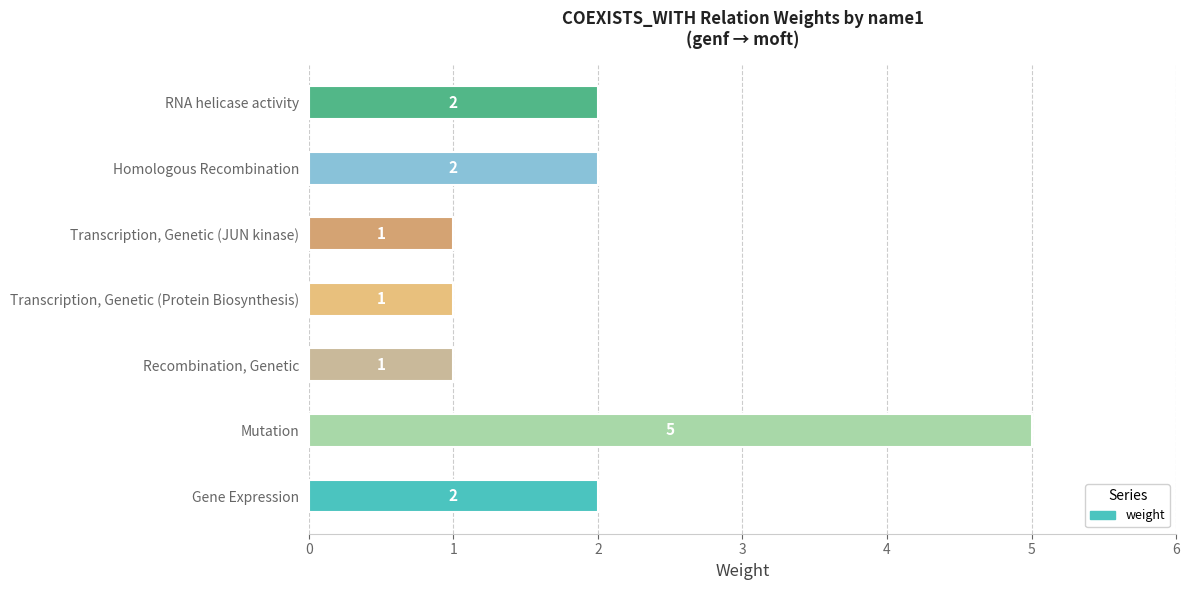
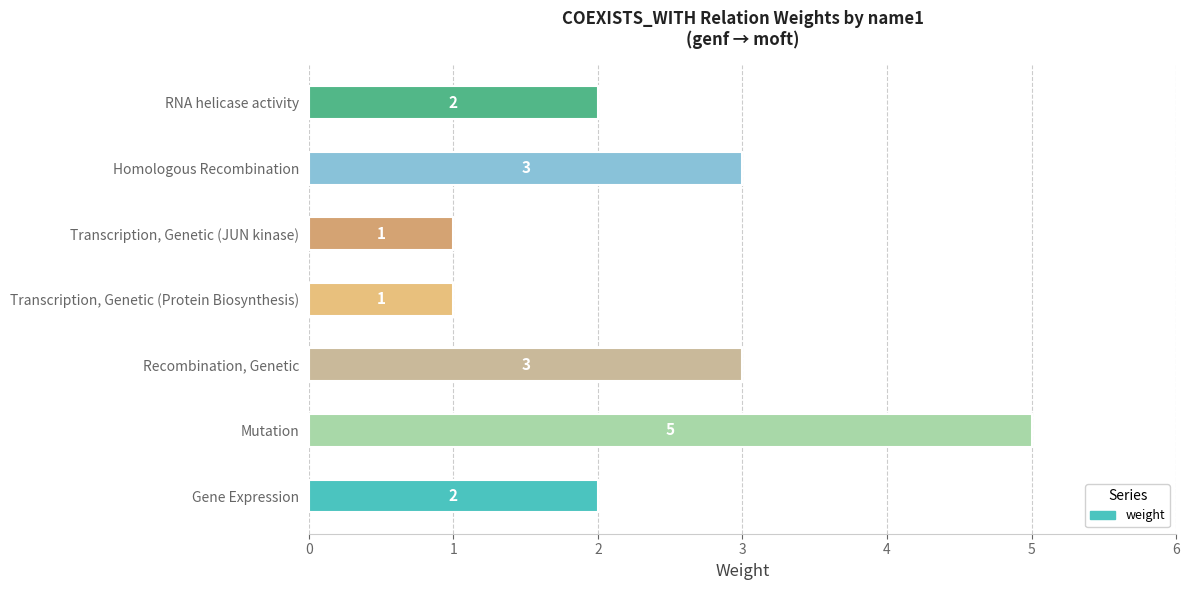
Homologous Recombination: 2 -> 3
Recombination, Genetic: 1 -> 3
